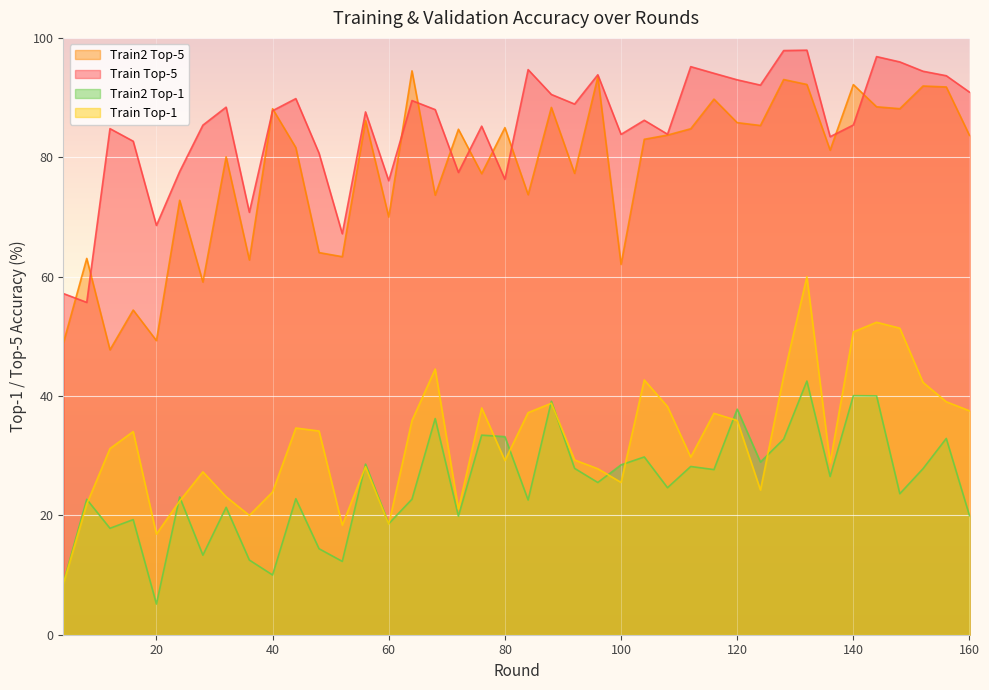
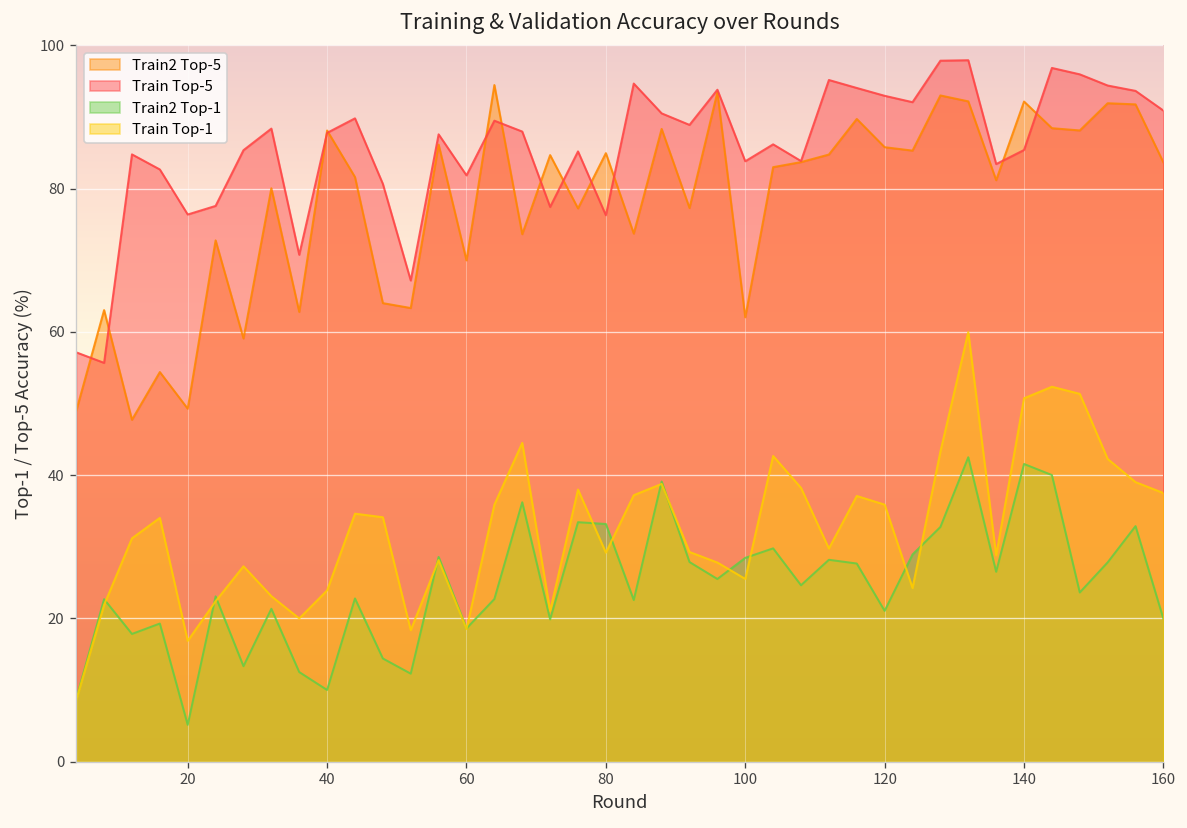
Train Top-5, 20: 69 -> 76
Train Top-5, 60: 76 -> 82
Train2 Top-1, 120: 38 -> 21
Train2 Top-1, 140: 40 -> 42
